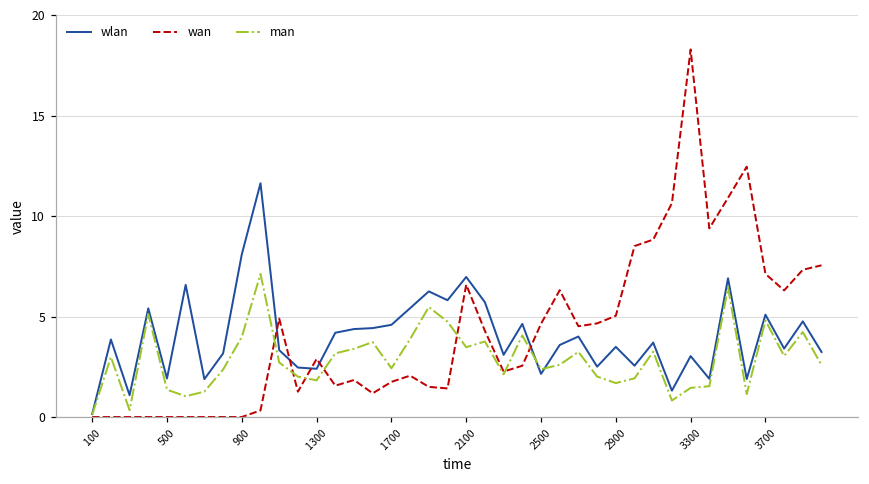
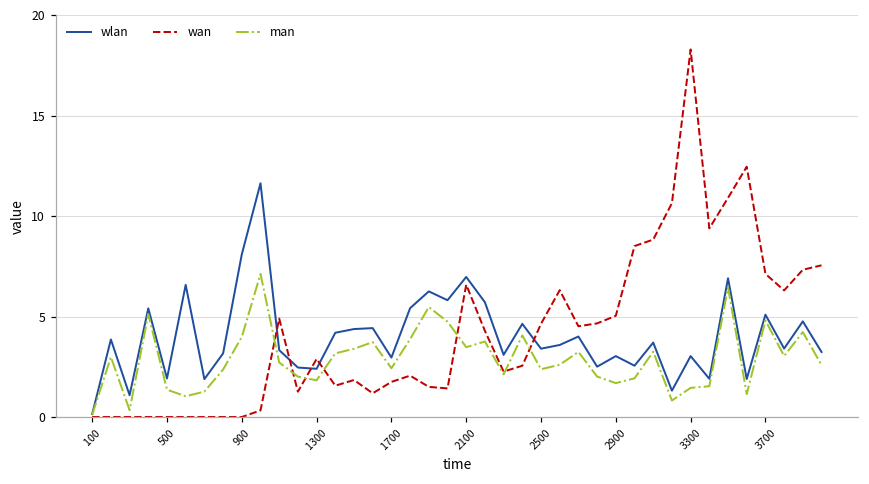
wlan, 1700: 4.6 -> 3.0
wlan, 2500: 2.1 -> 3.4
wlan, 2900: 3.5 -> 3.0
